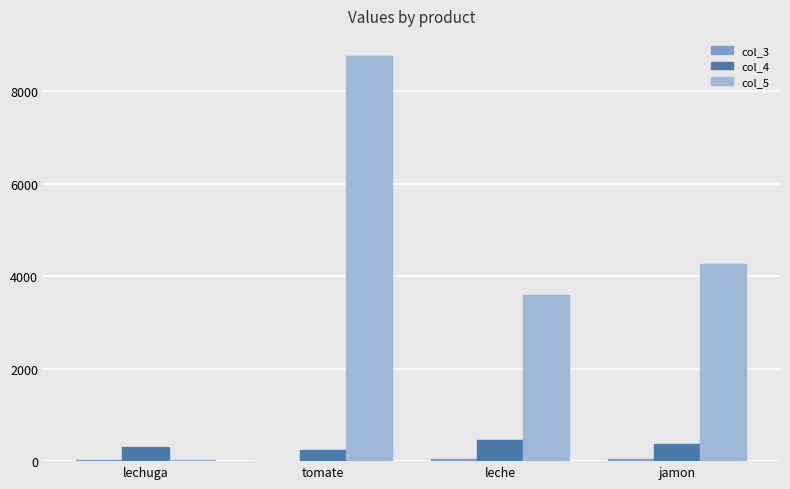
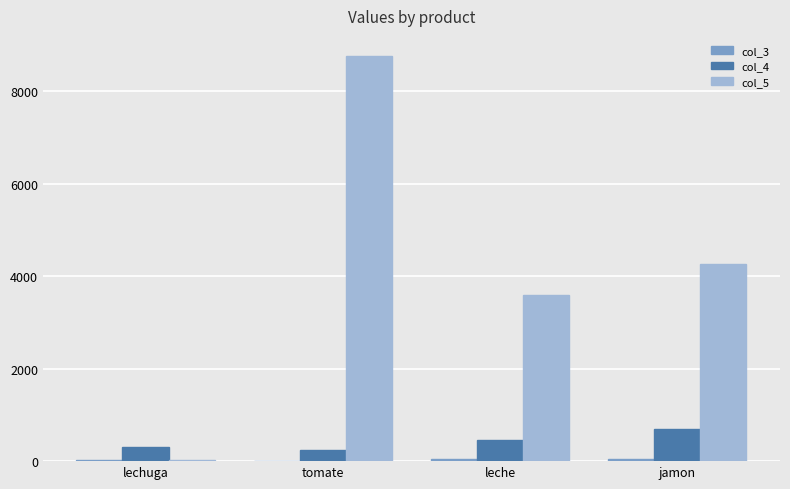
col_4, jamon: 400 -> 700
